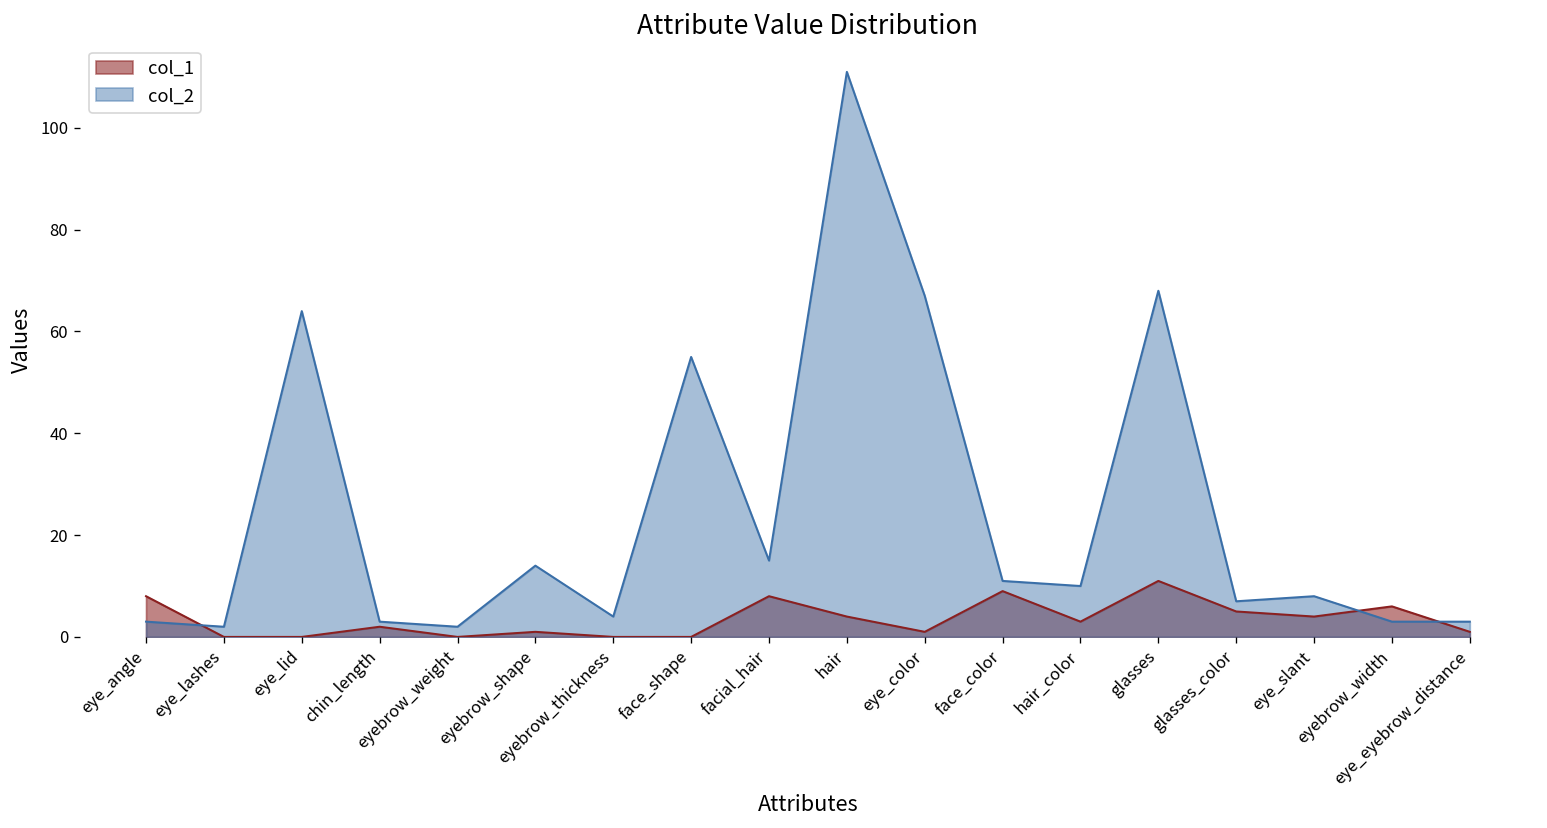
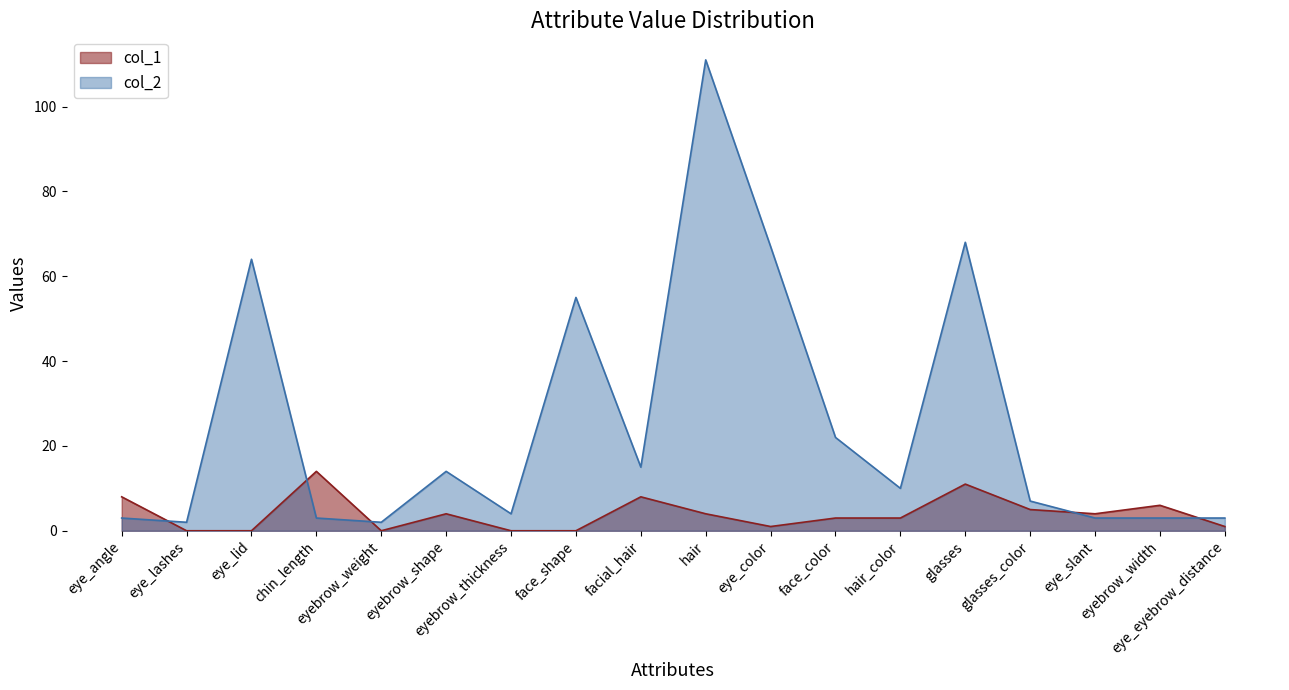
col_1, chin_length: 2 -> 14
col_1, eyebrow_shape: 1 -> 4
col_1, face_color: 9 -> 3
col_2, face_color: 11 -> 22
col_2, eye_slant: 8 -> 3
